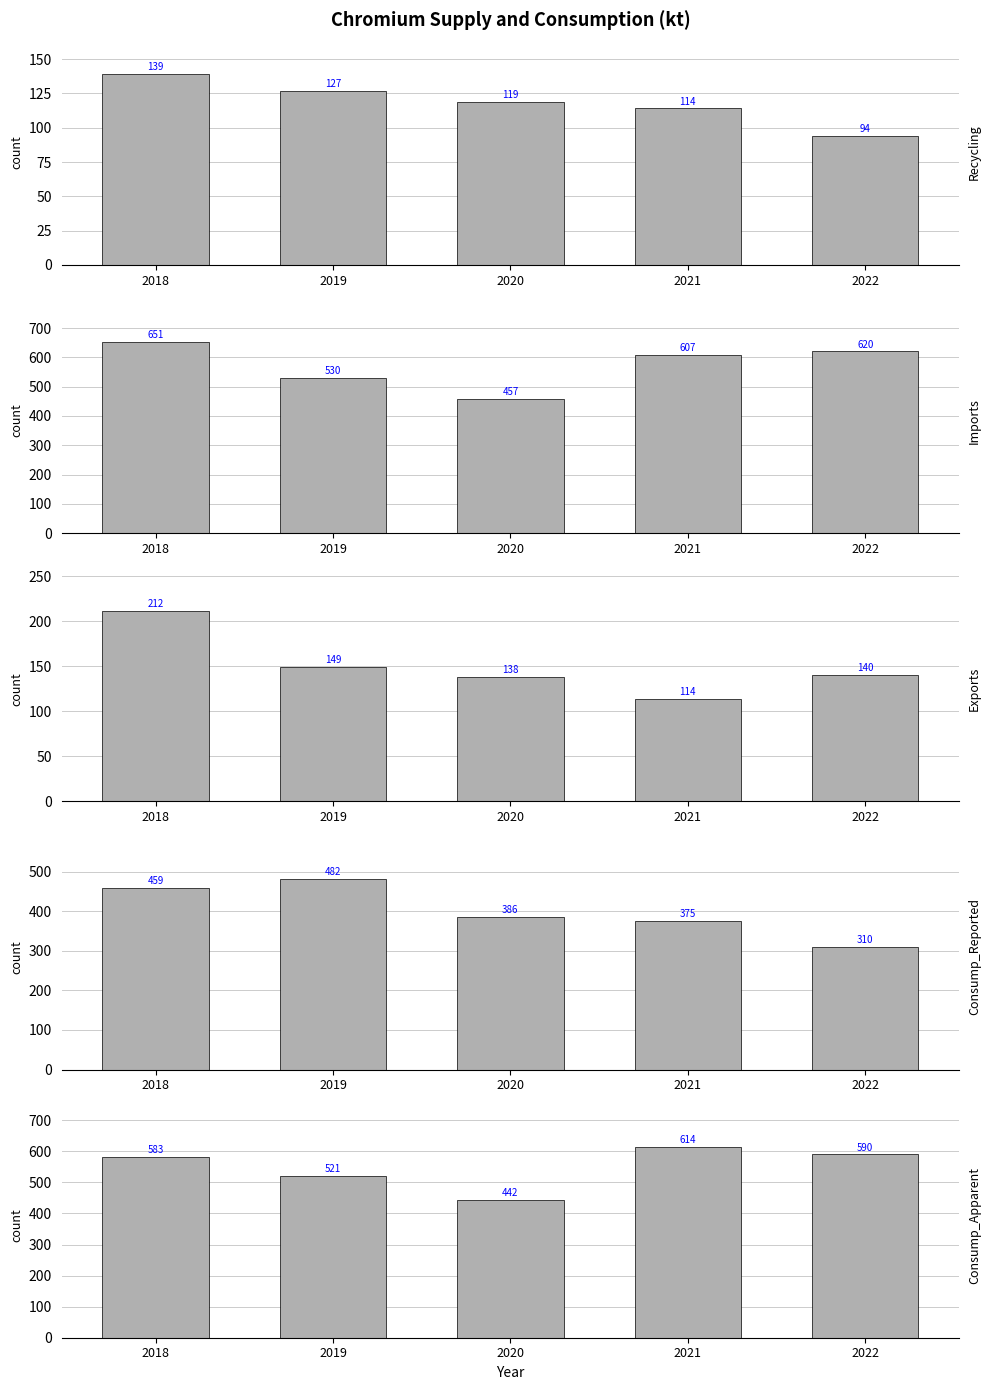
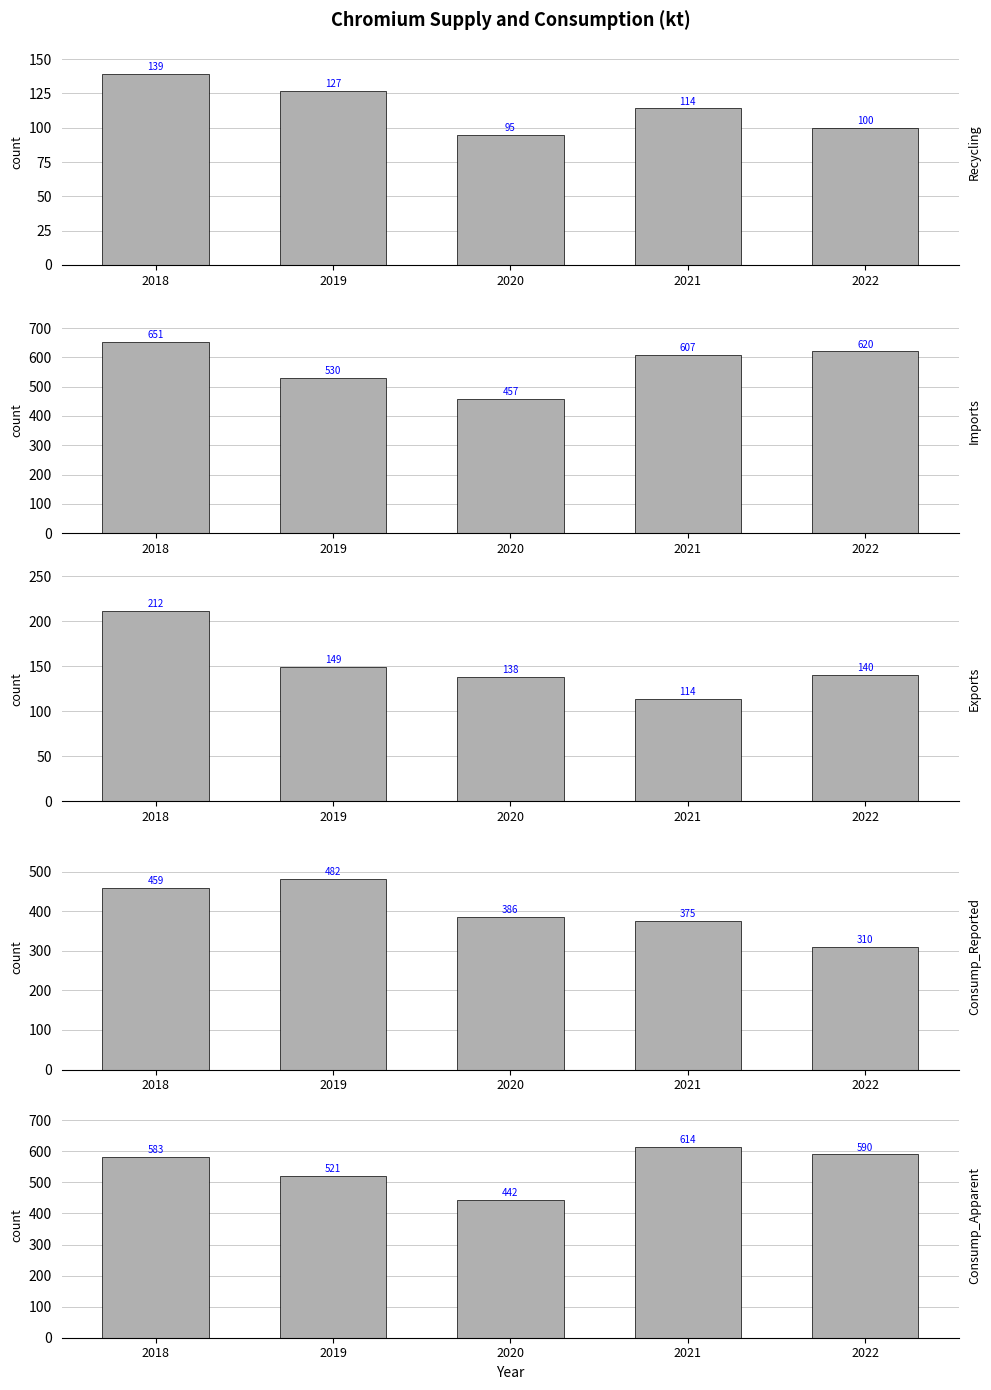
Chromium Supply and Consumption (kt), 2020: 119 -> 95
Chromium Supply and Consumption (kt), 2022: 94 -> 100
